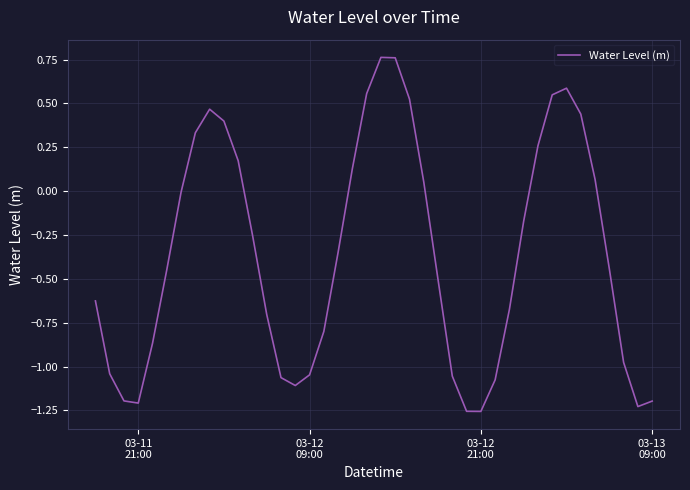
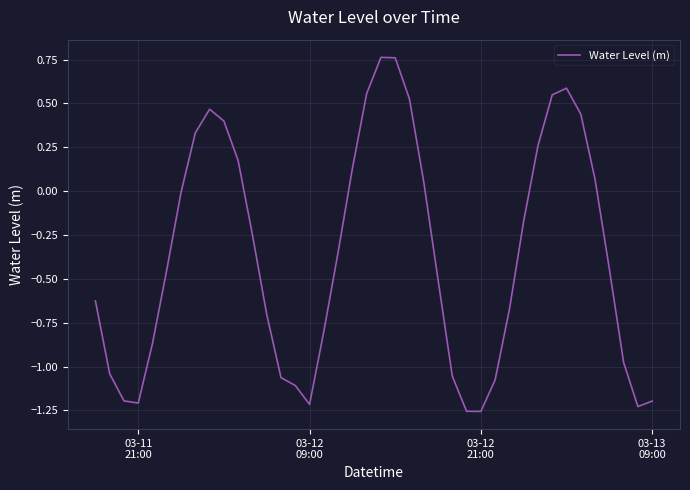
03-12 09:00: -1.05 -> -1.22
